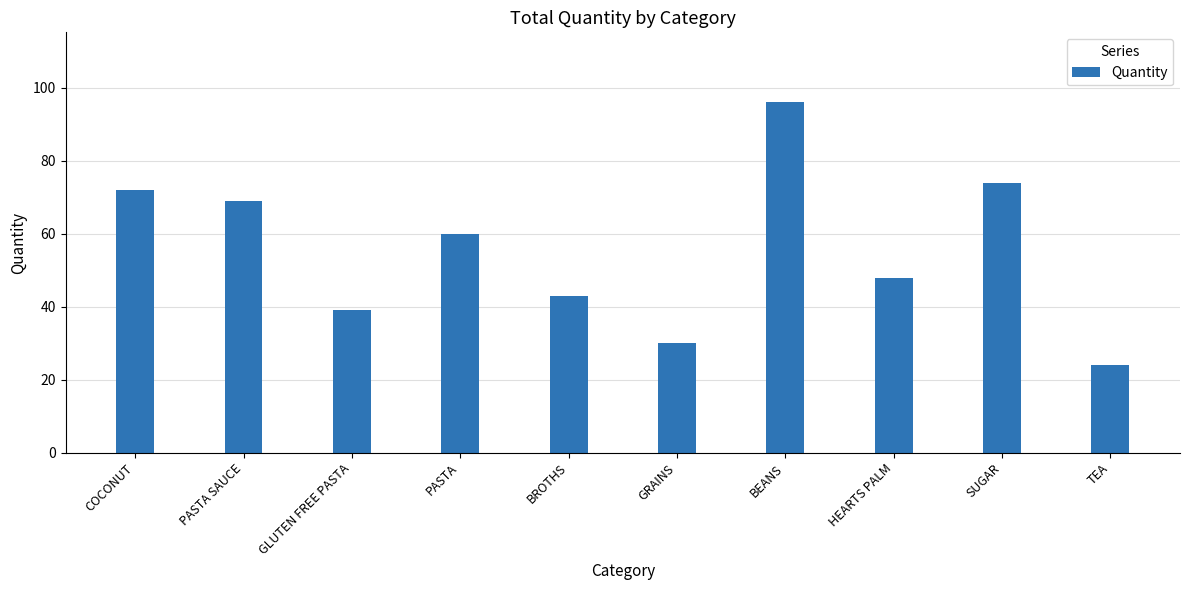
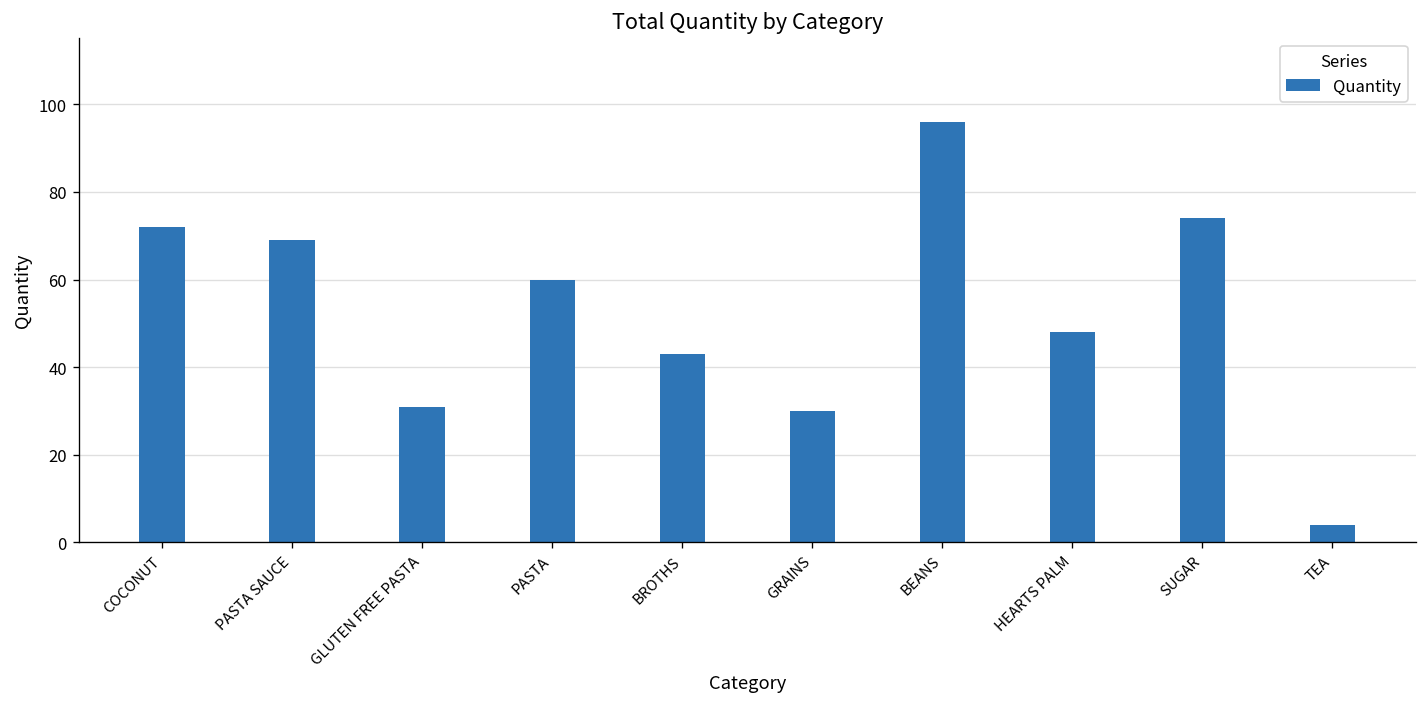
GLUTEN FREE PASTA: 39 -> 31
TEA: 24 -> 4
